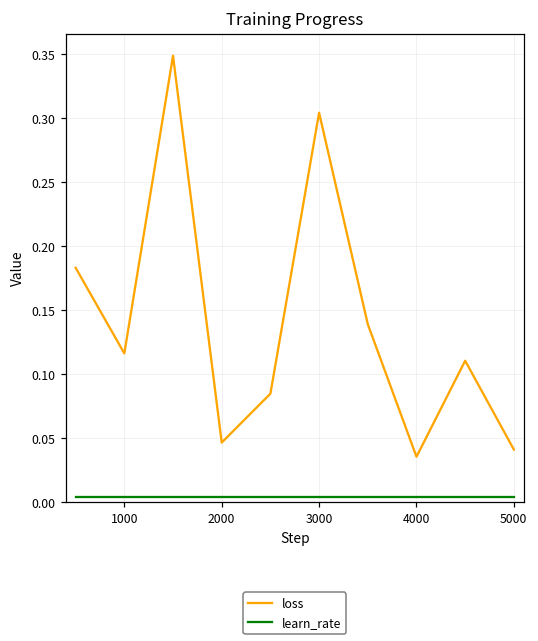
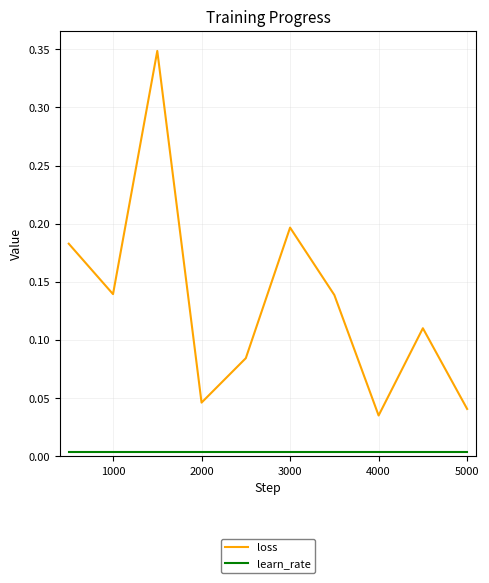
loss, 1000: 0.116 -> 0.139
loss, 3000: 0.304 -> 0.197
